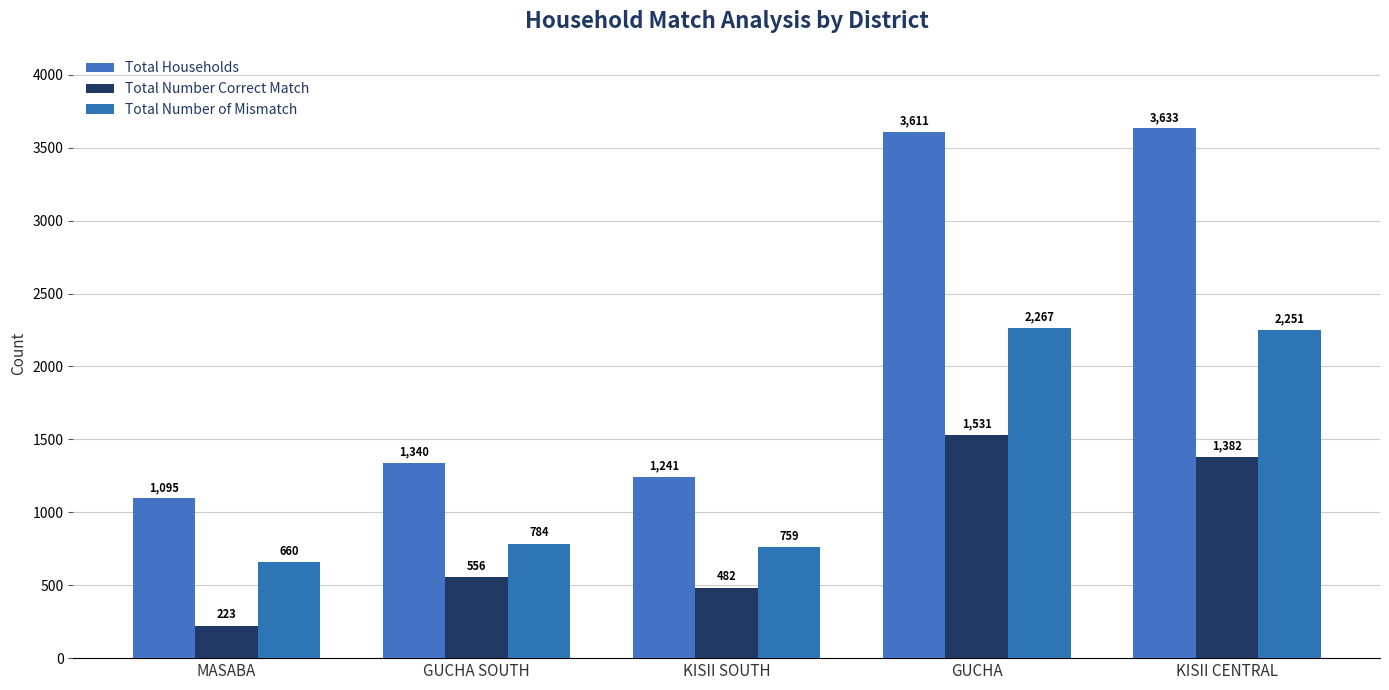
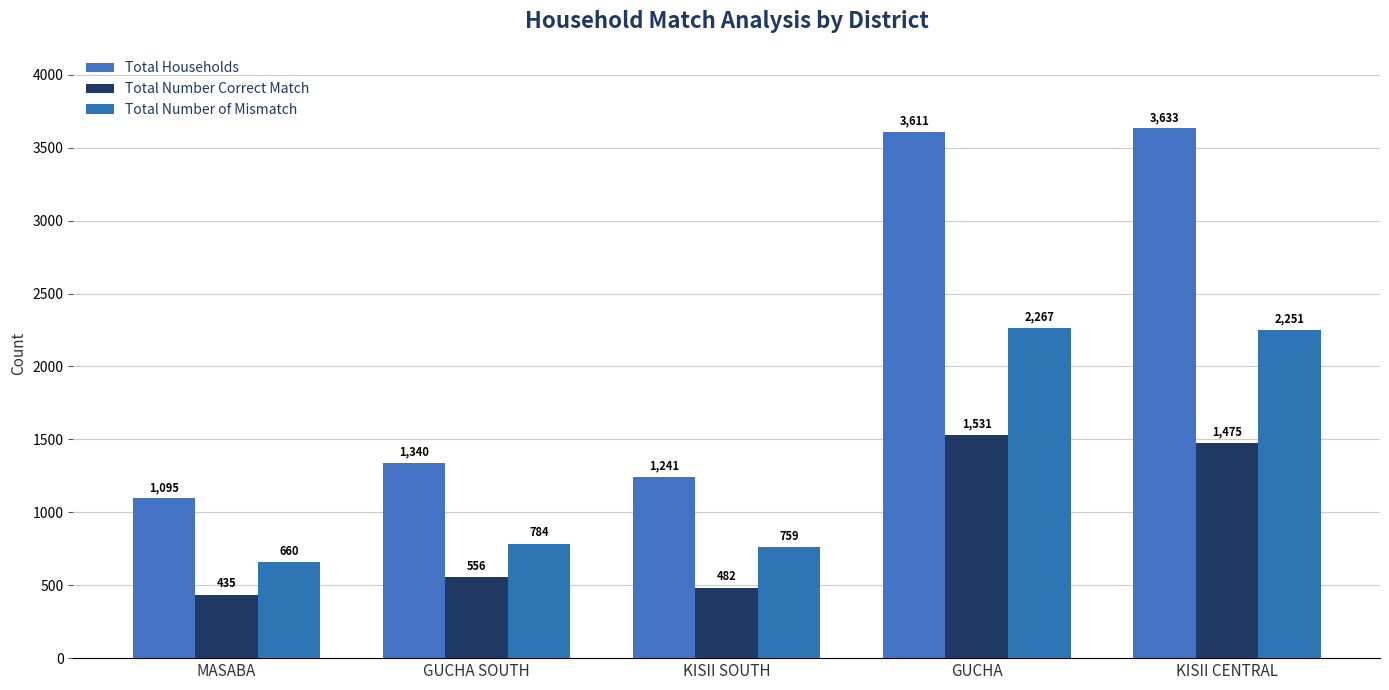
Total Number Correct Match, MASABA: 223 -> 435
Total Number Correct Match, KISII CENTRAL: 1,382 -> 1,475
